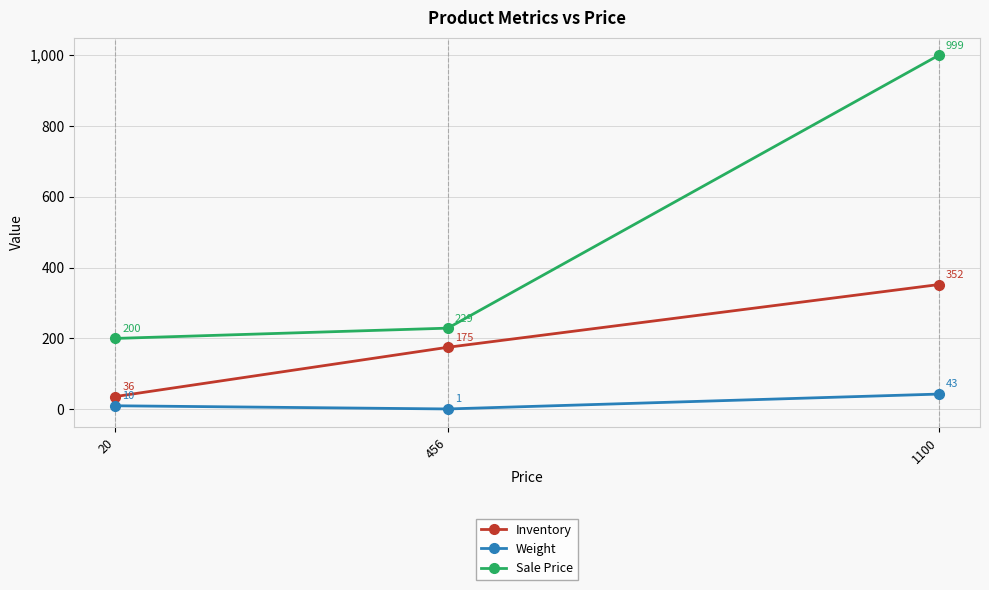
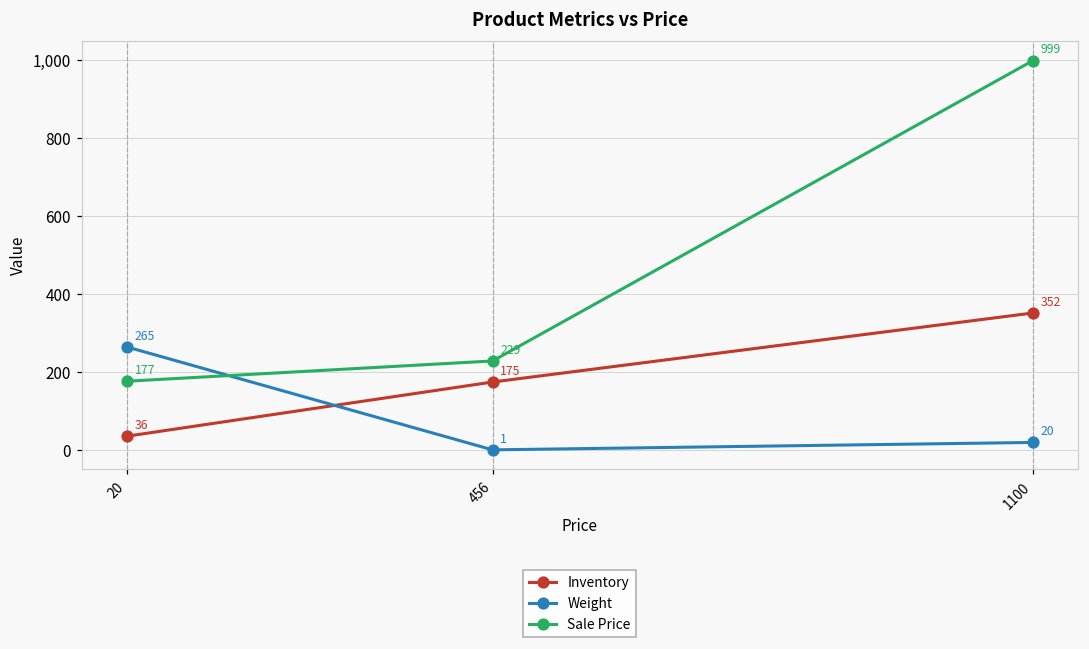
Weight, 20: 10 -> 265
Sale Price, 20: 200 -> 177
Weight, 1100: 43 -> 20
